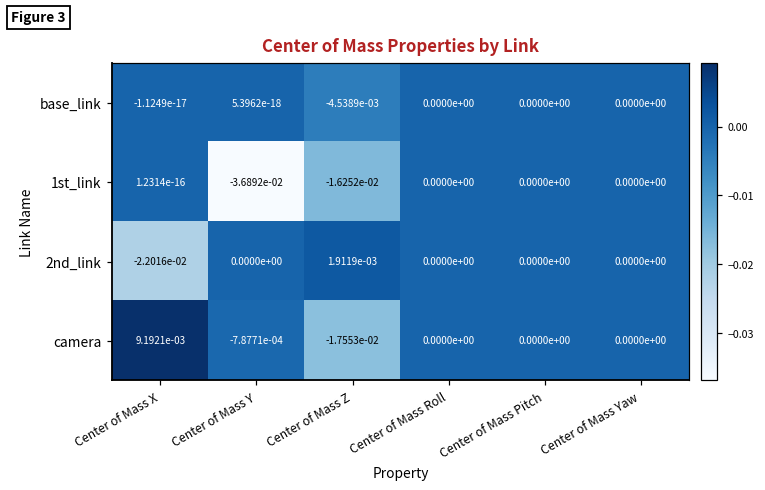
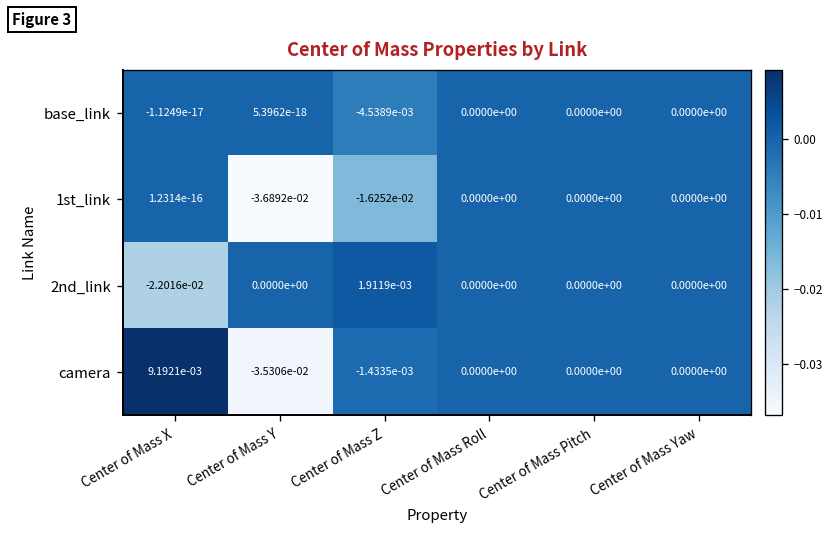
camera, Center of Mass Y: -7.8771e-04 -> -3.5306e-02
camera, Center of Mass Z: -1.7553e-02 -> -1.4335e-03
